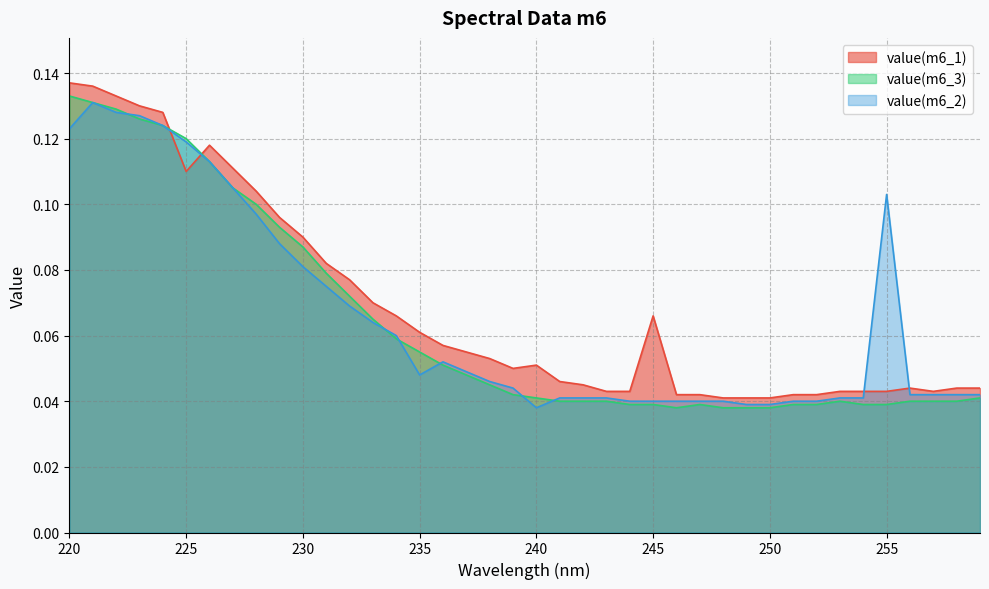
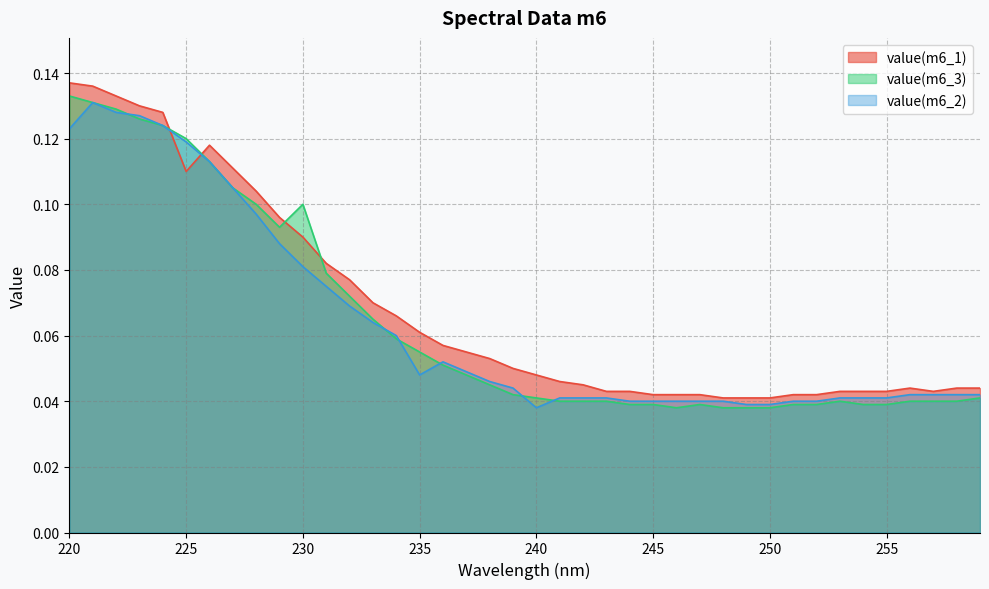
value(m6_3), 230: 0.087 -> 0.100
value(m6_1), 240: 0.051 -> 0.048
value(m6_1), 245: 0.066 -> 0.042
value(m6_2), 255: 0.103 -> 0.041
